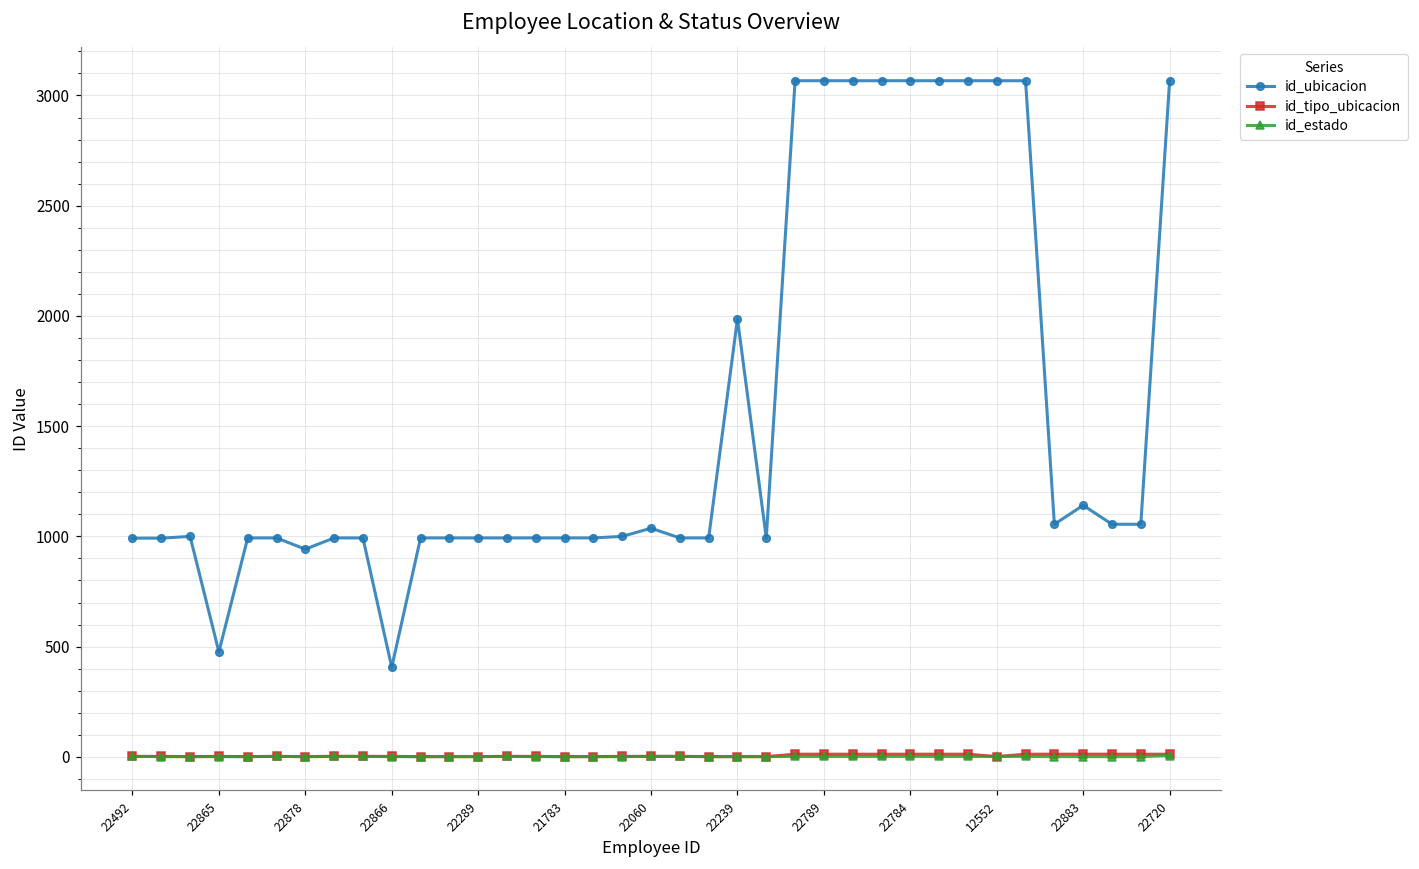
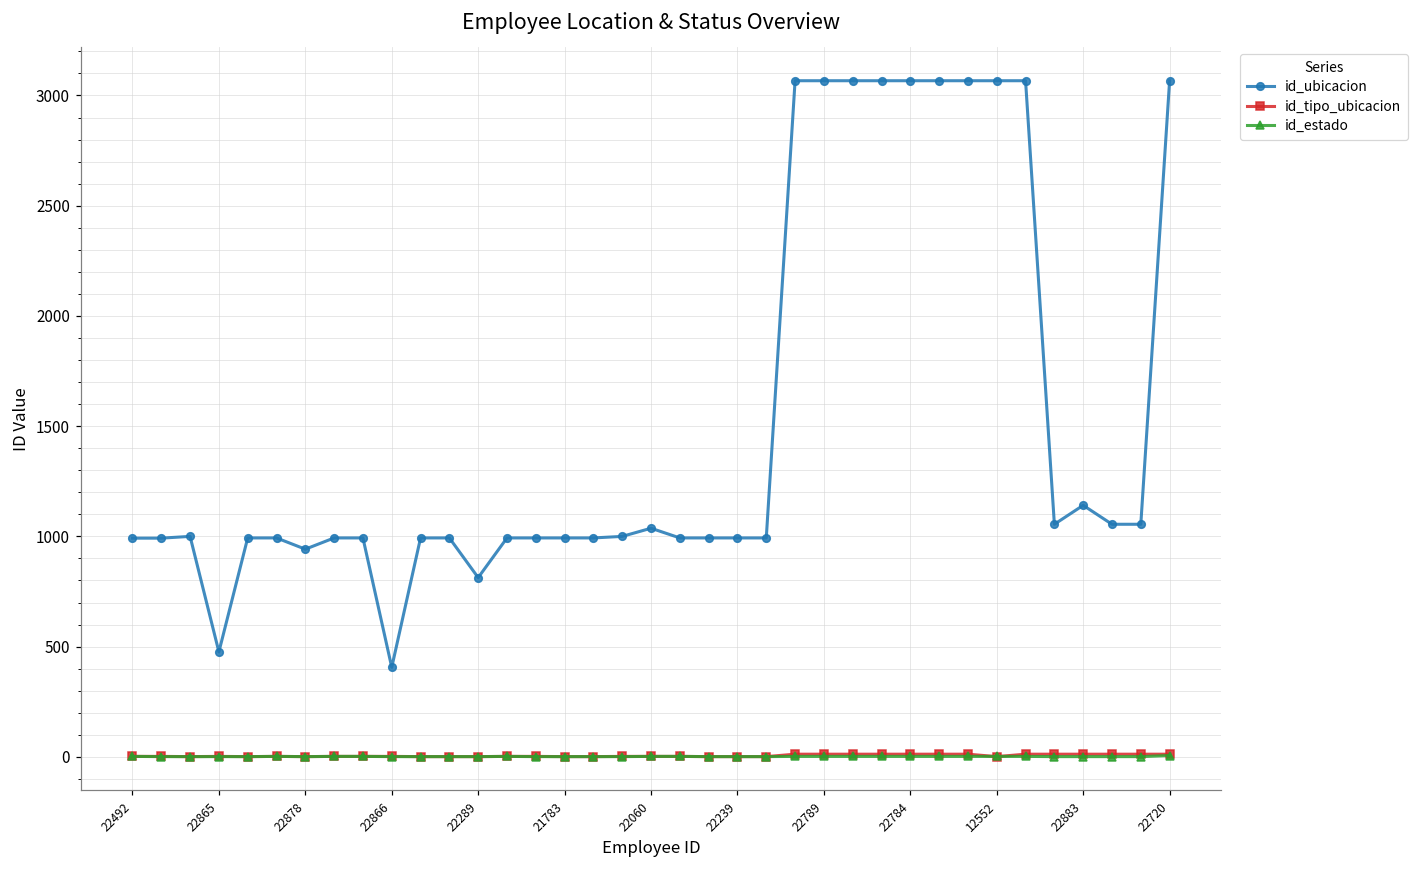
id_ubicacion, 22289: 990 -> 810
id_ubicacion, 22239: 1990 -> 990
